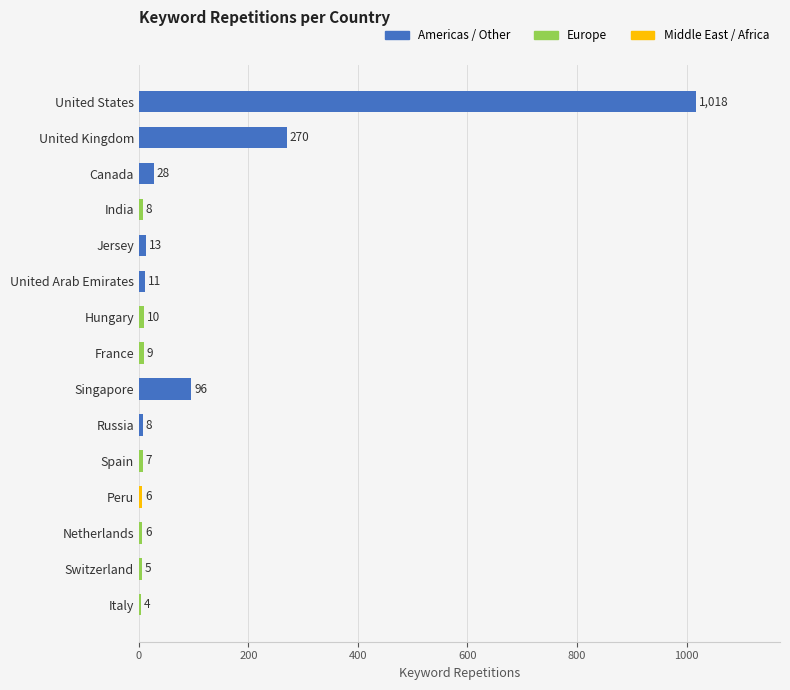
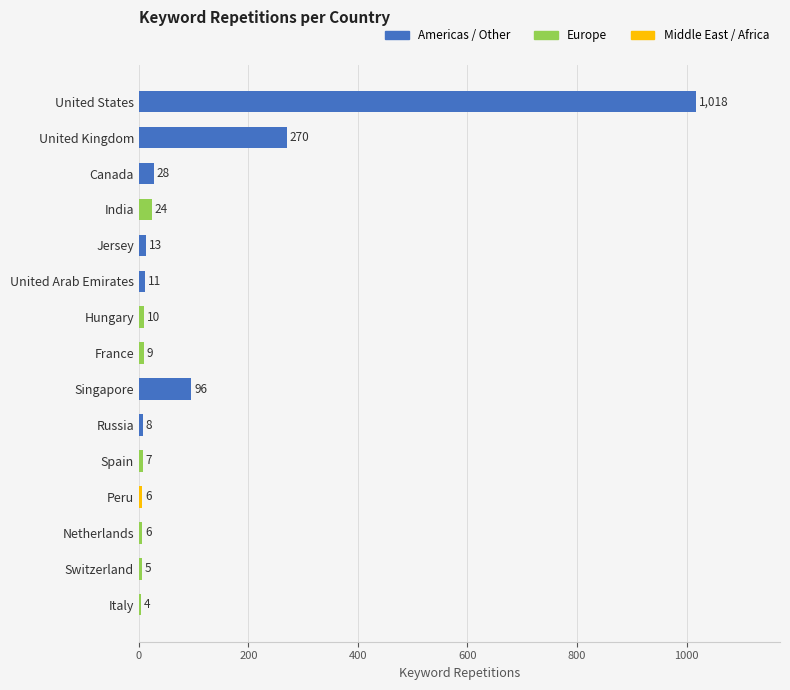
India: 8 -> 24
